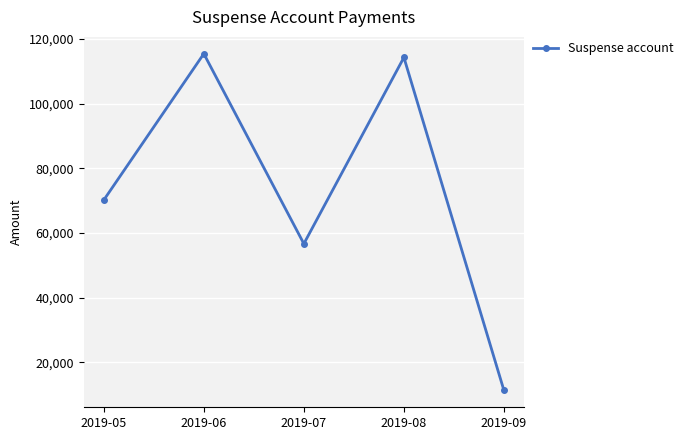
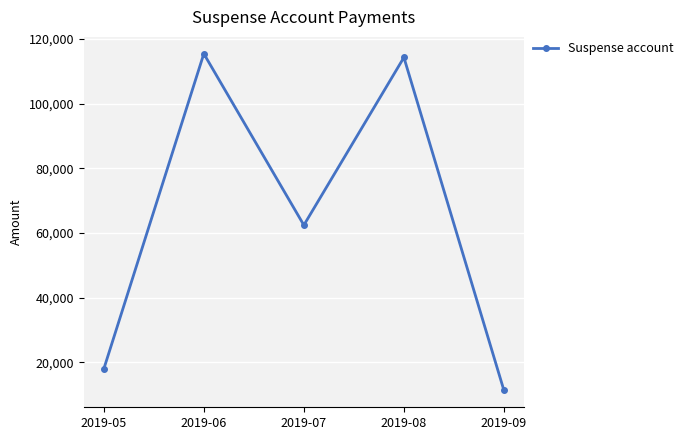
2019-05: 70,000 -> 18,000
2019-07: 57,000 -> 62,000
